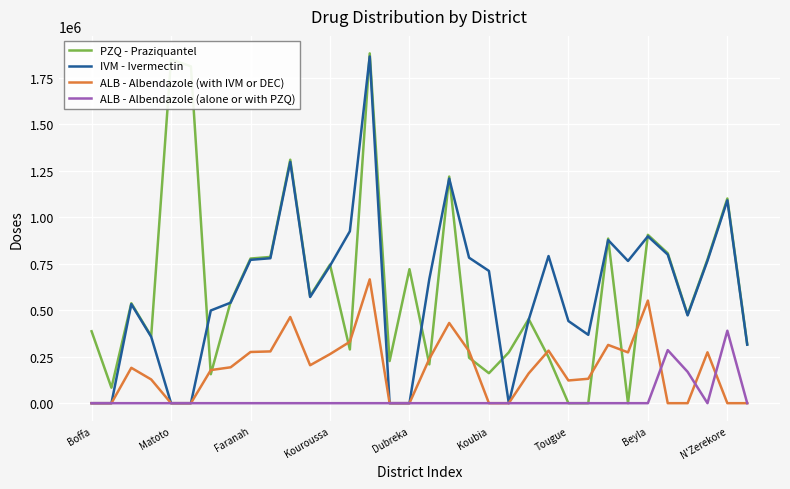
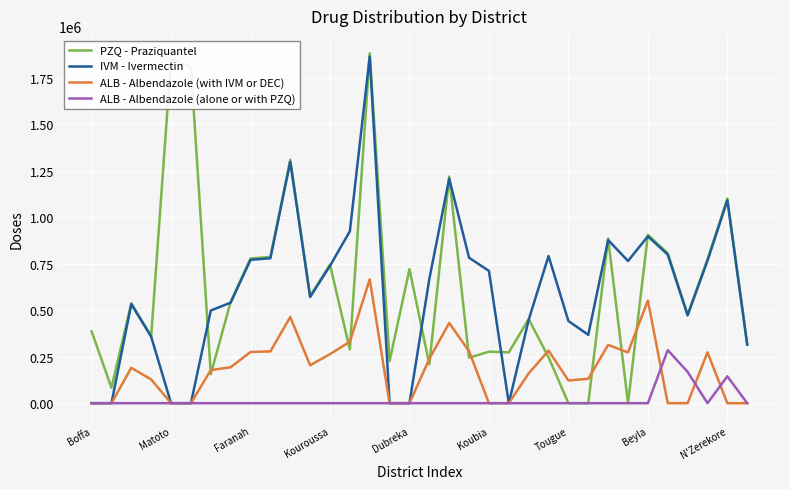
PZQ - Praziquantel, Koubia: 160000 -> 280000
ALB - Albendazole (alone or with PZQ), N'Zerekore: 390000 -> 140000
